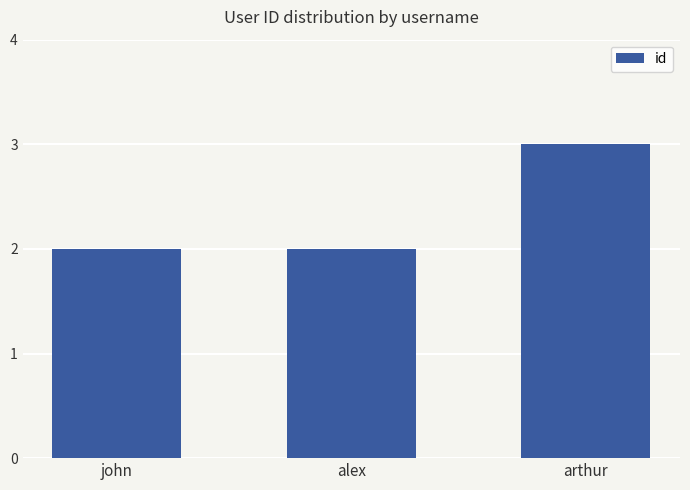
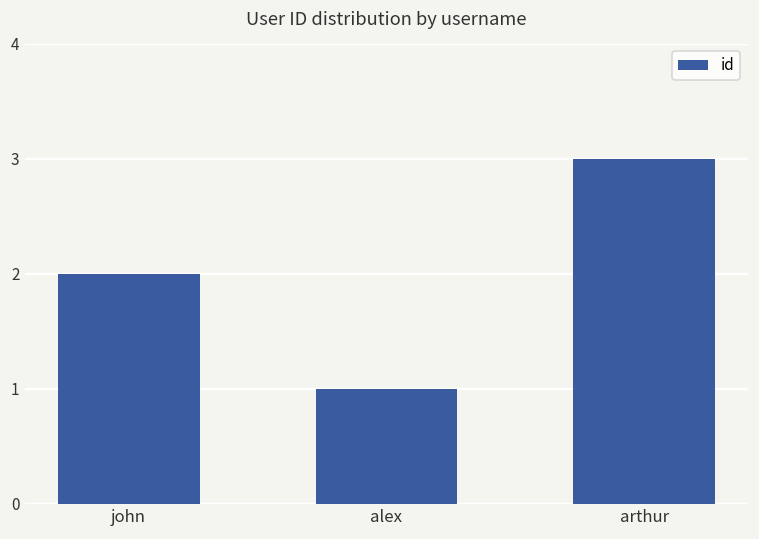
alex: 2 -> 1
